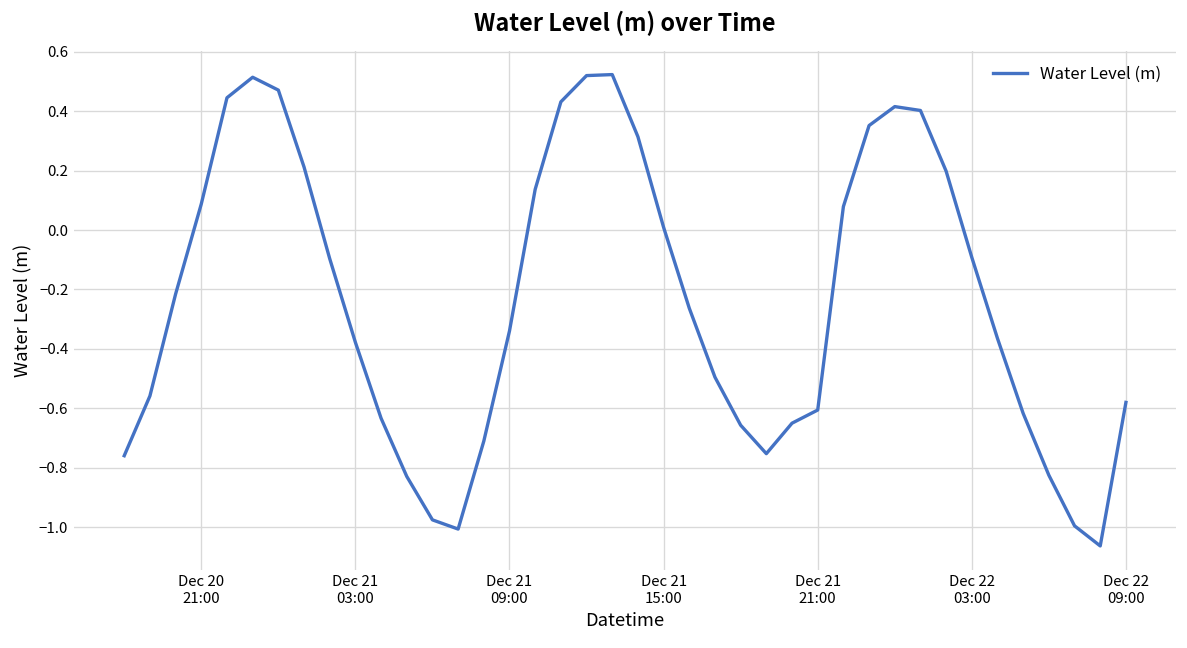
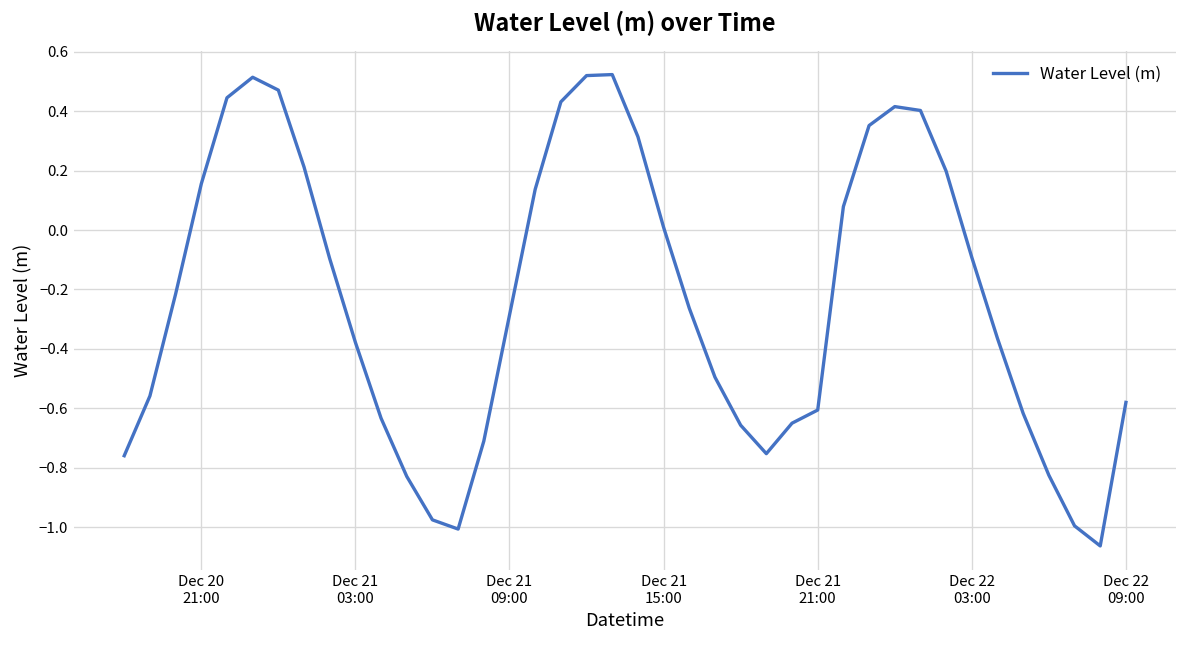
Dec 20 21:00: 0.09 -> 0.16
Dec 21 09:00: -0.34 -> -0.29
